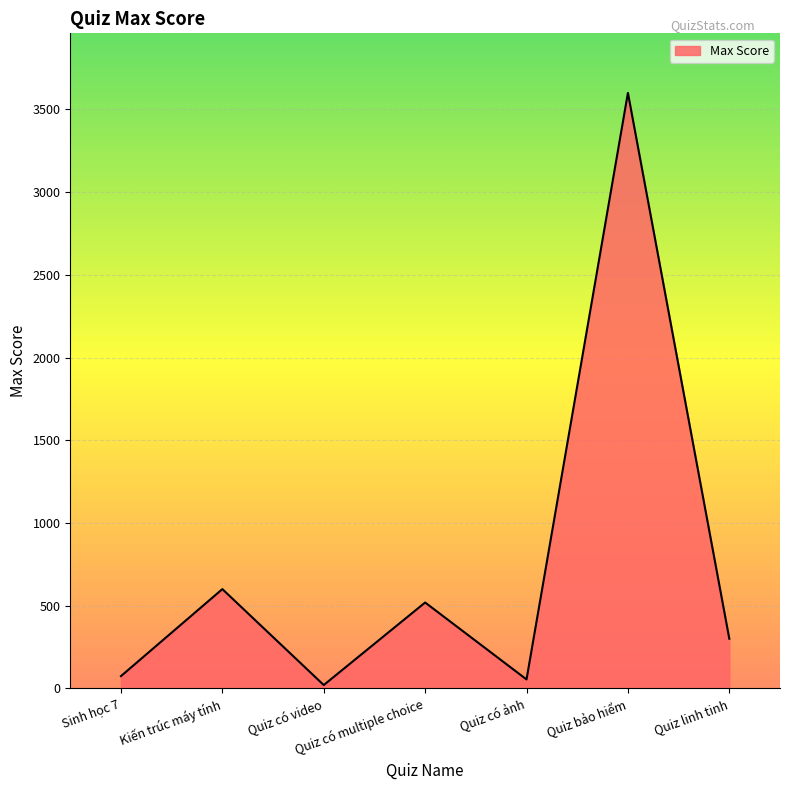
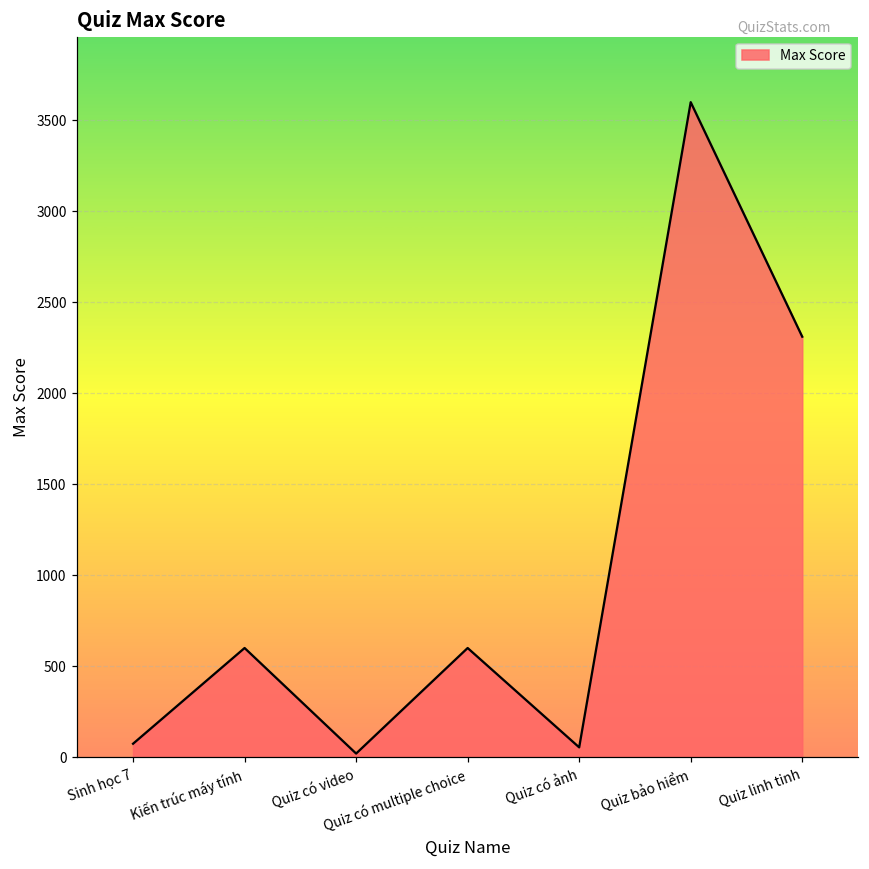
Quiz có multiple choice: 520 -> 600
Quiz linh tinh: 300 -> 2310
